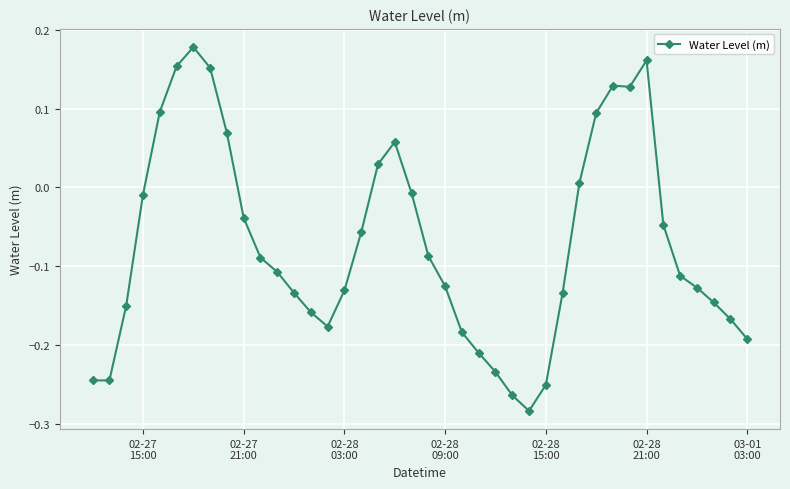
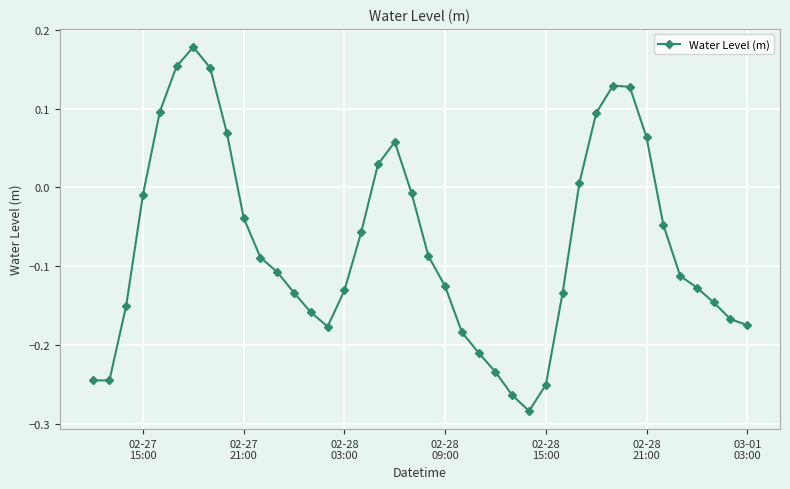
02-28 21:00: 0.16 -> 0.06
03-01 03:00: -0.19 -> -0.17
